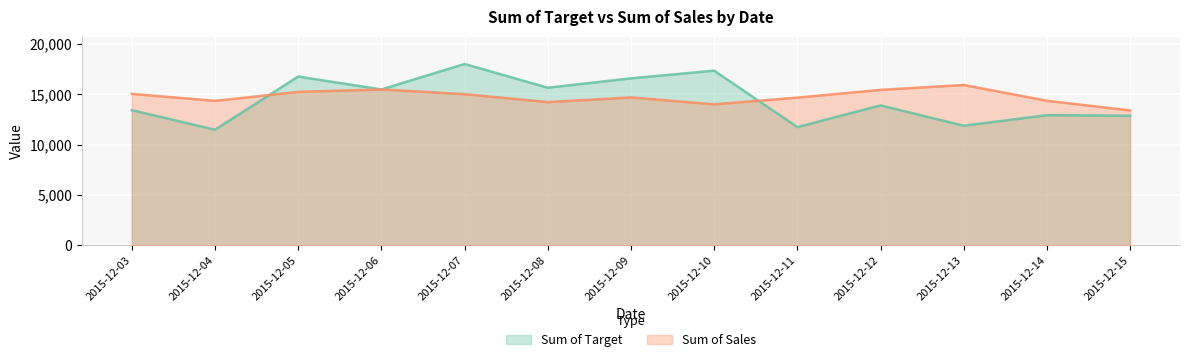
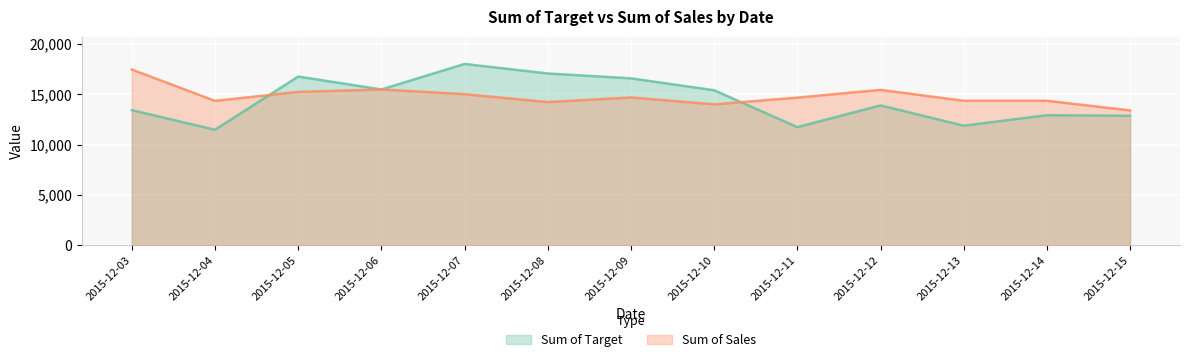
Sum of Sales, 2015-12-03: 15,000 -> 17,500
Sum of Target, 2015-12-08: 15,700 -> 17,100
Sum of Target, 2015-12-10: 17,400 -> 15,400
Sum of Sales, 2015-12-13: 15,900 -> 14,400
